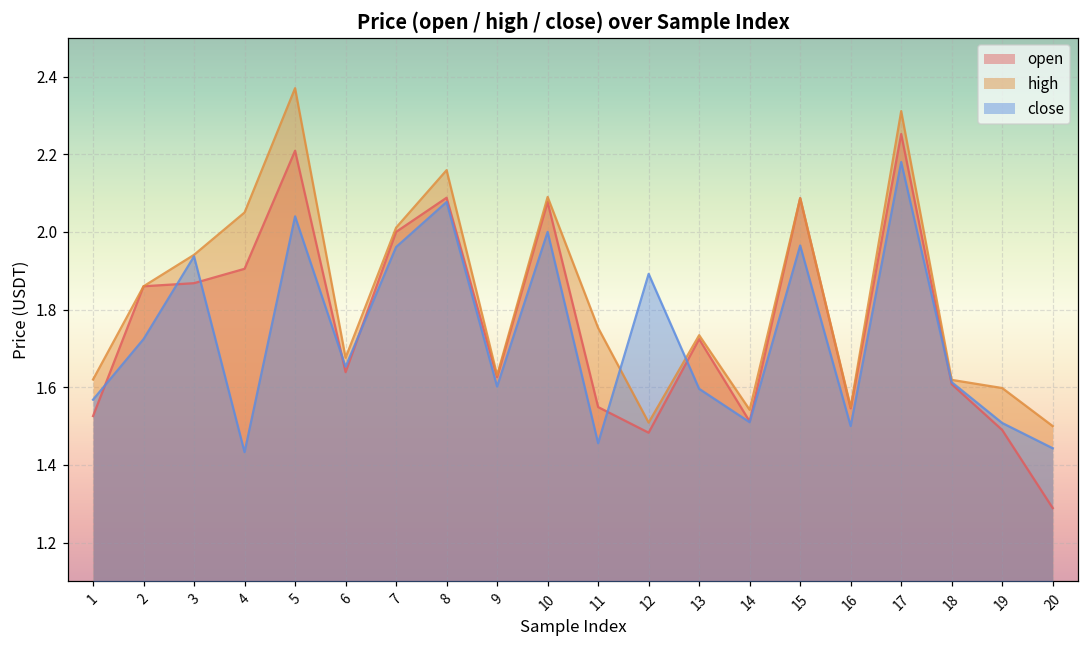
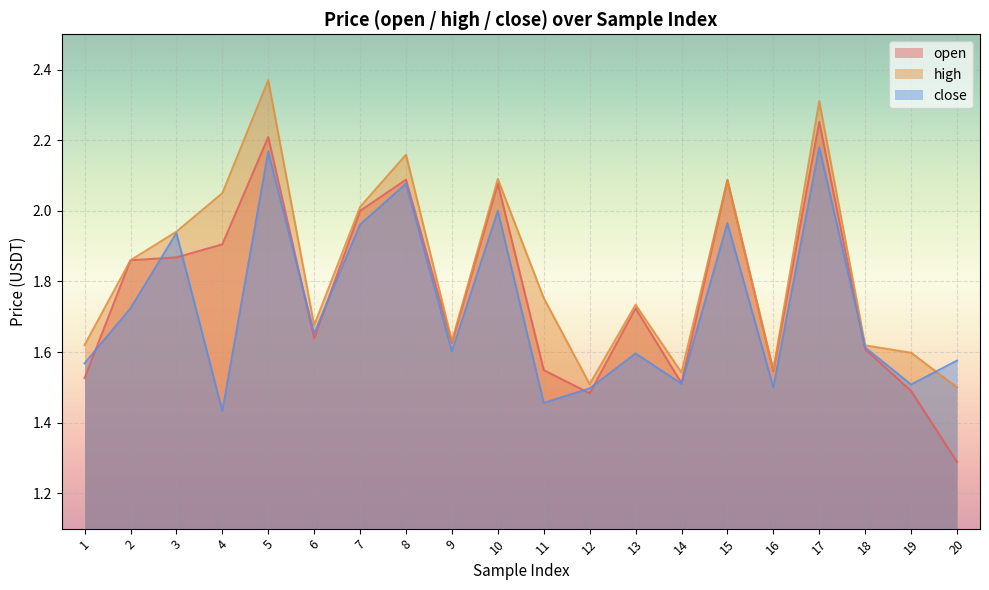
close, 5: 2.04 -> 2.17
close, 12: 1.89 -> 1.50
close, 20: 1.44 -> 1.58
